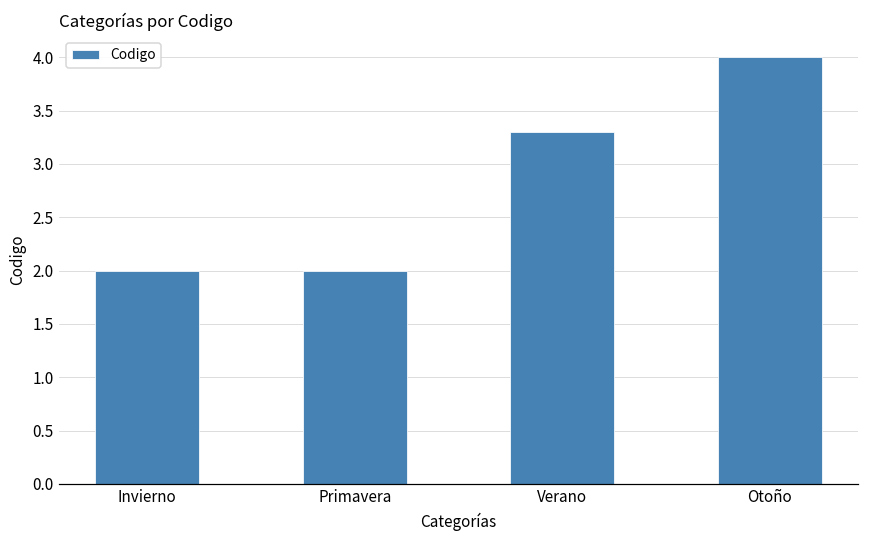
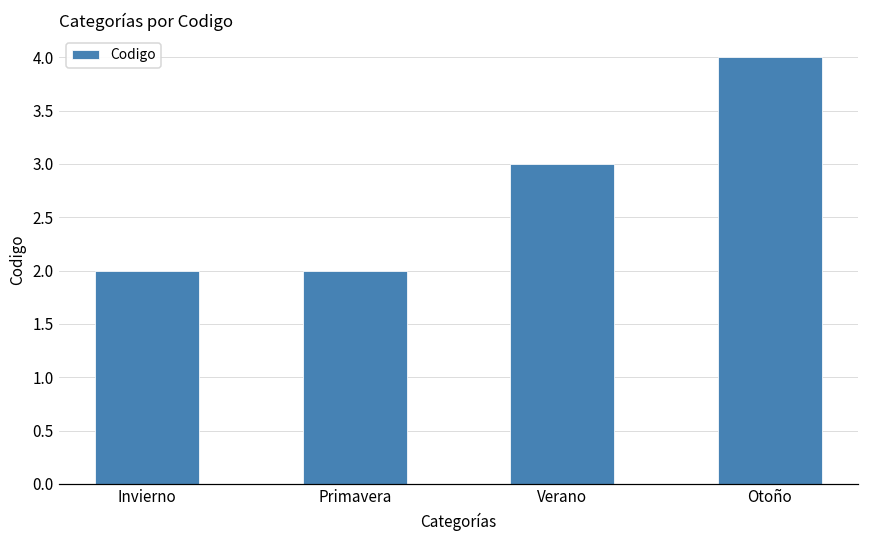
Verano: 3.3 -> 3.0
